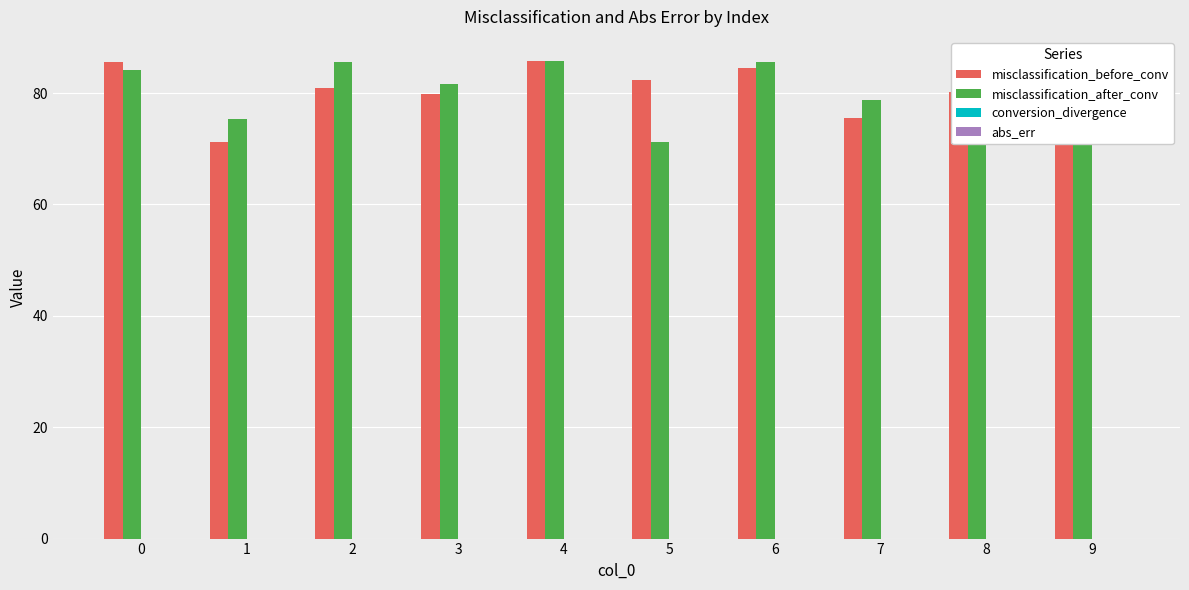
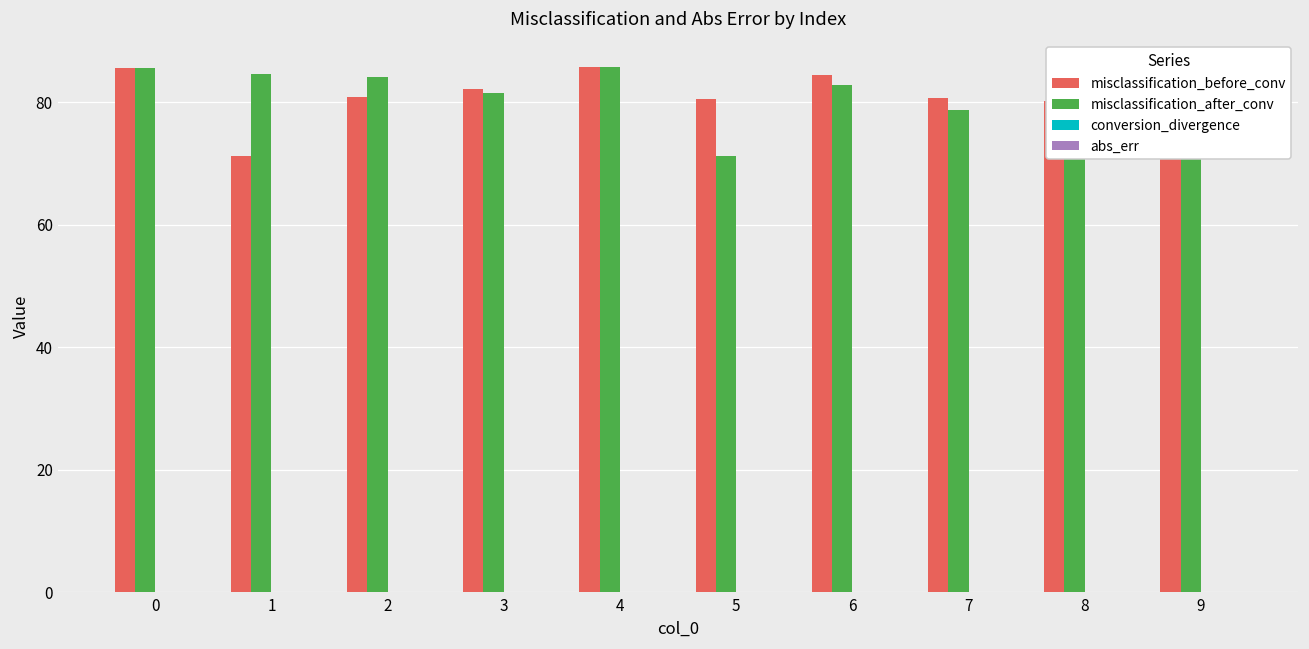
misclassification_after_conv, 0: 84 -> 86
misclassification_after_conv, 1: 75 -> 85
misclassification_after_conv, 2: 86 -> 84
misclassification_before_conv, 3: 80 -> 82
misclassification_before_conv, 5: 82 -> 81
misclassification_after_conv, 6: 86 -> 83
misclassification_before_conv, 7: 76 -> 81
